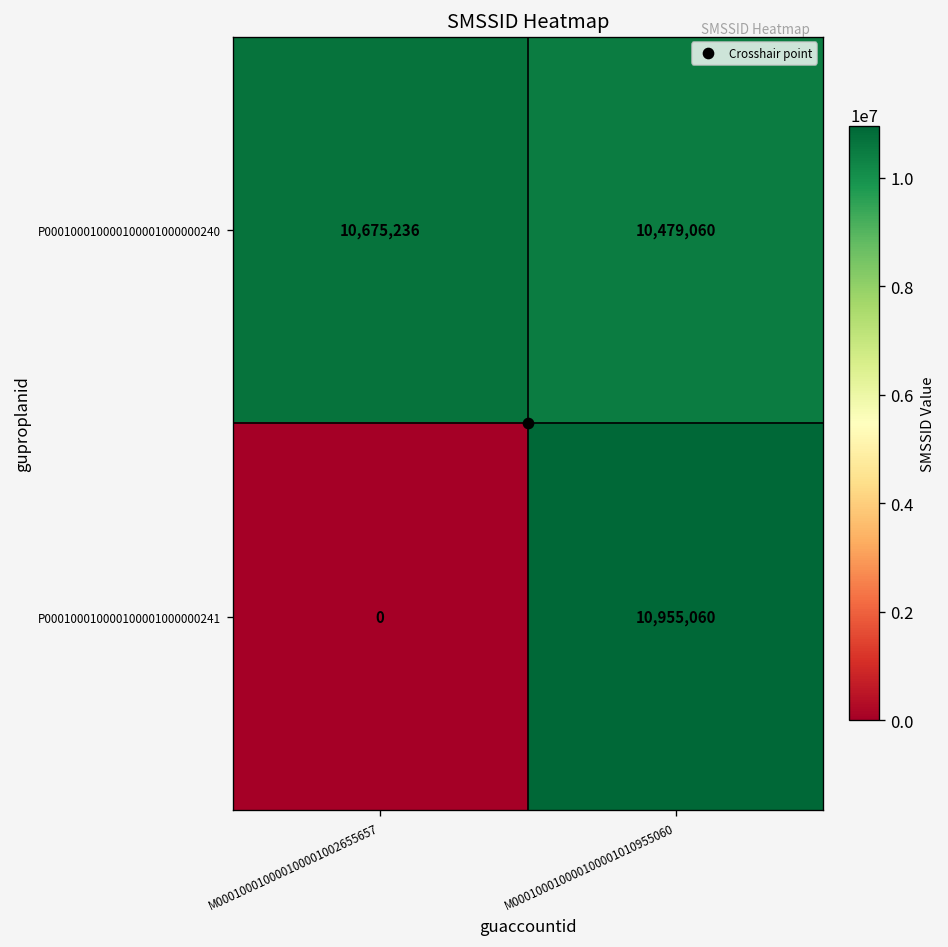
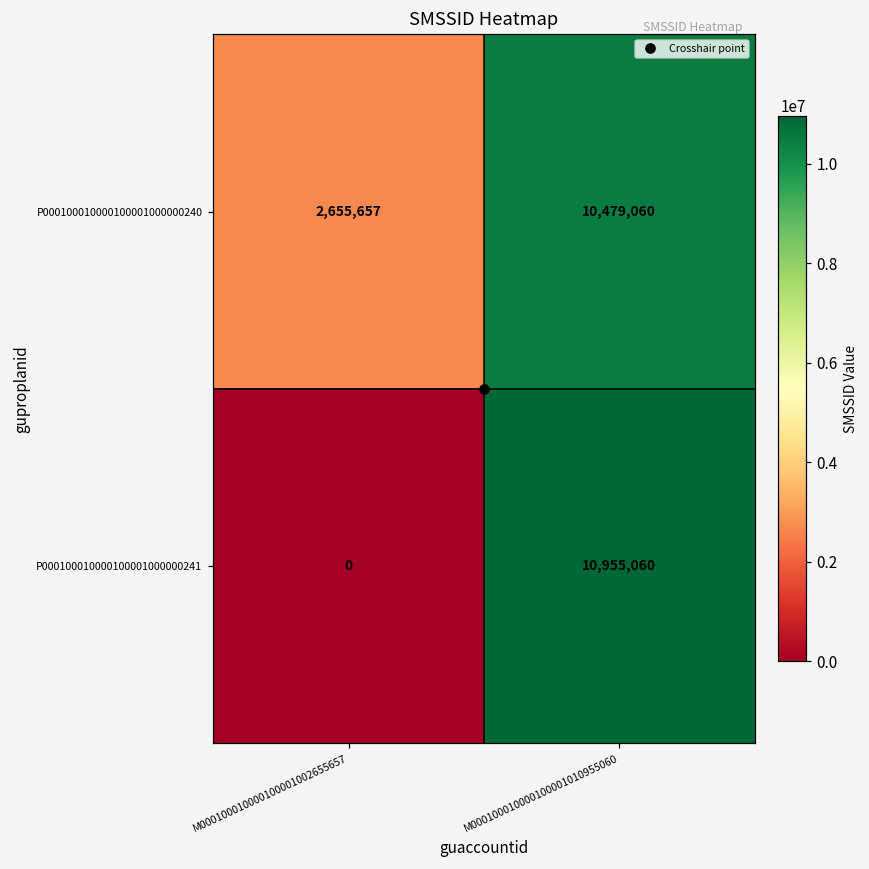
P000100010000100001000000240, M000100010000100001002655657: 10,675,236 -> 2,655,657
